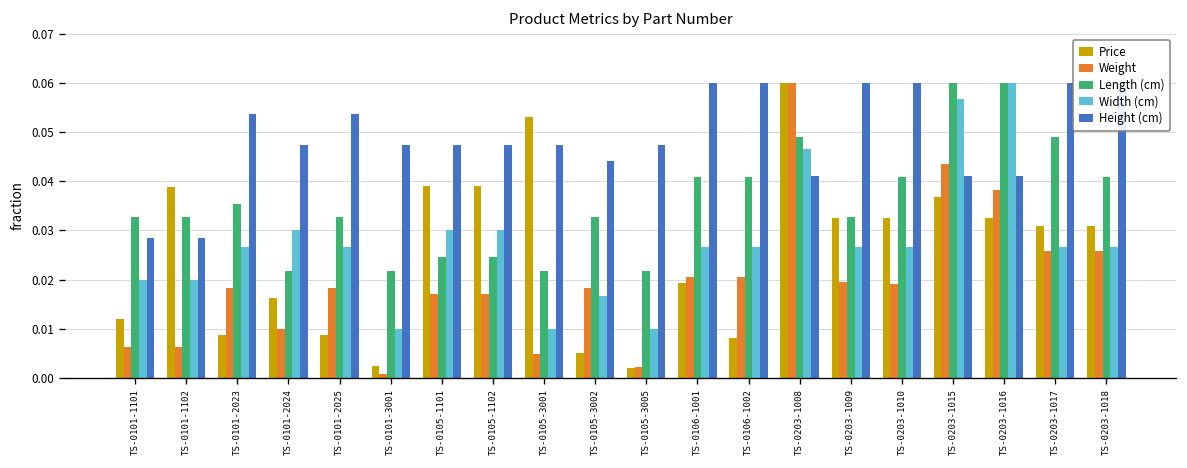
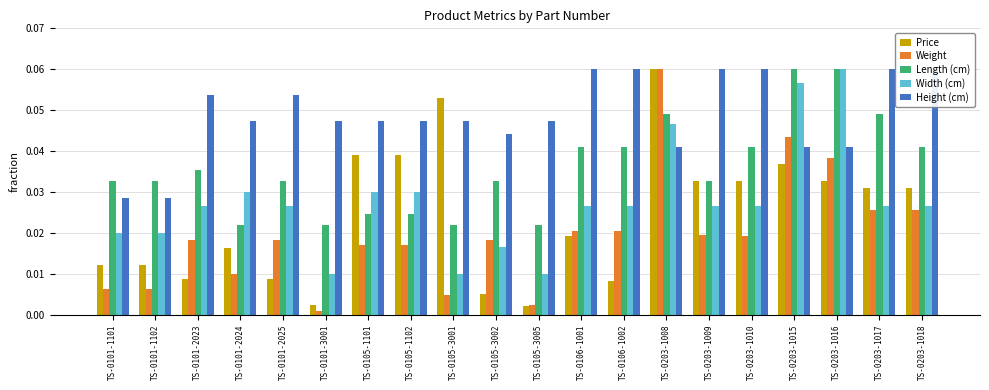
Price, TS-0101-1102: 0.039 -> 0.012
